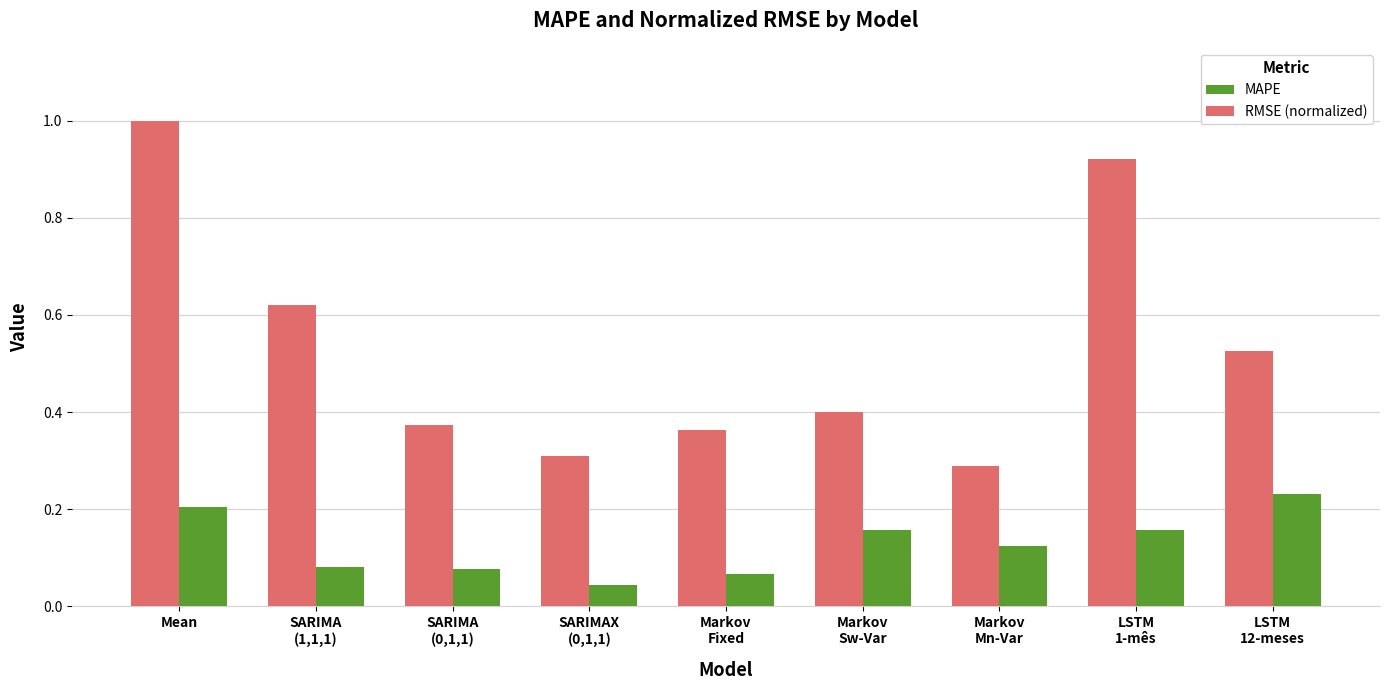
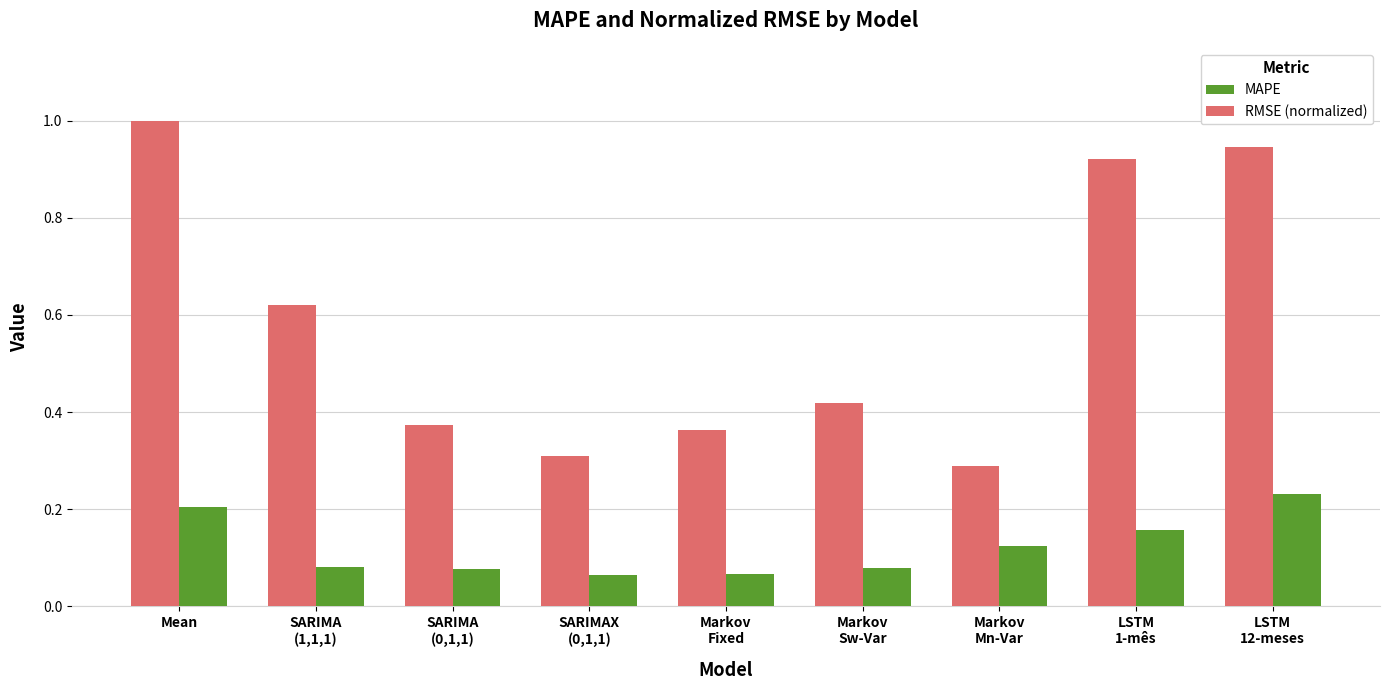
MAPE, SARIMAX (0,1,1): 0.04 -> 0.06
RMSE (normalized), Markov Sw-Var: 0.40 -> 0.42
MAPE, Markov Sw-Var: 0.16 -> 0.08
RMSE (normalized), LSTM 12-meses: 0.53 -> 0.94
